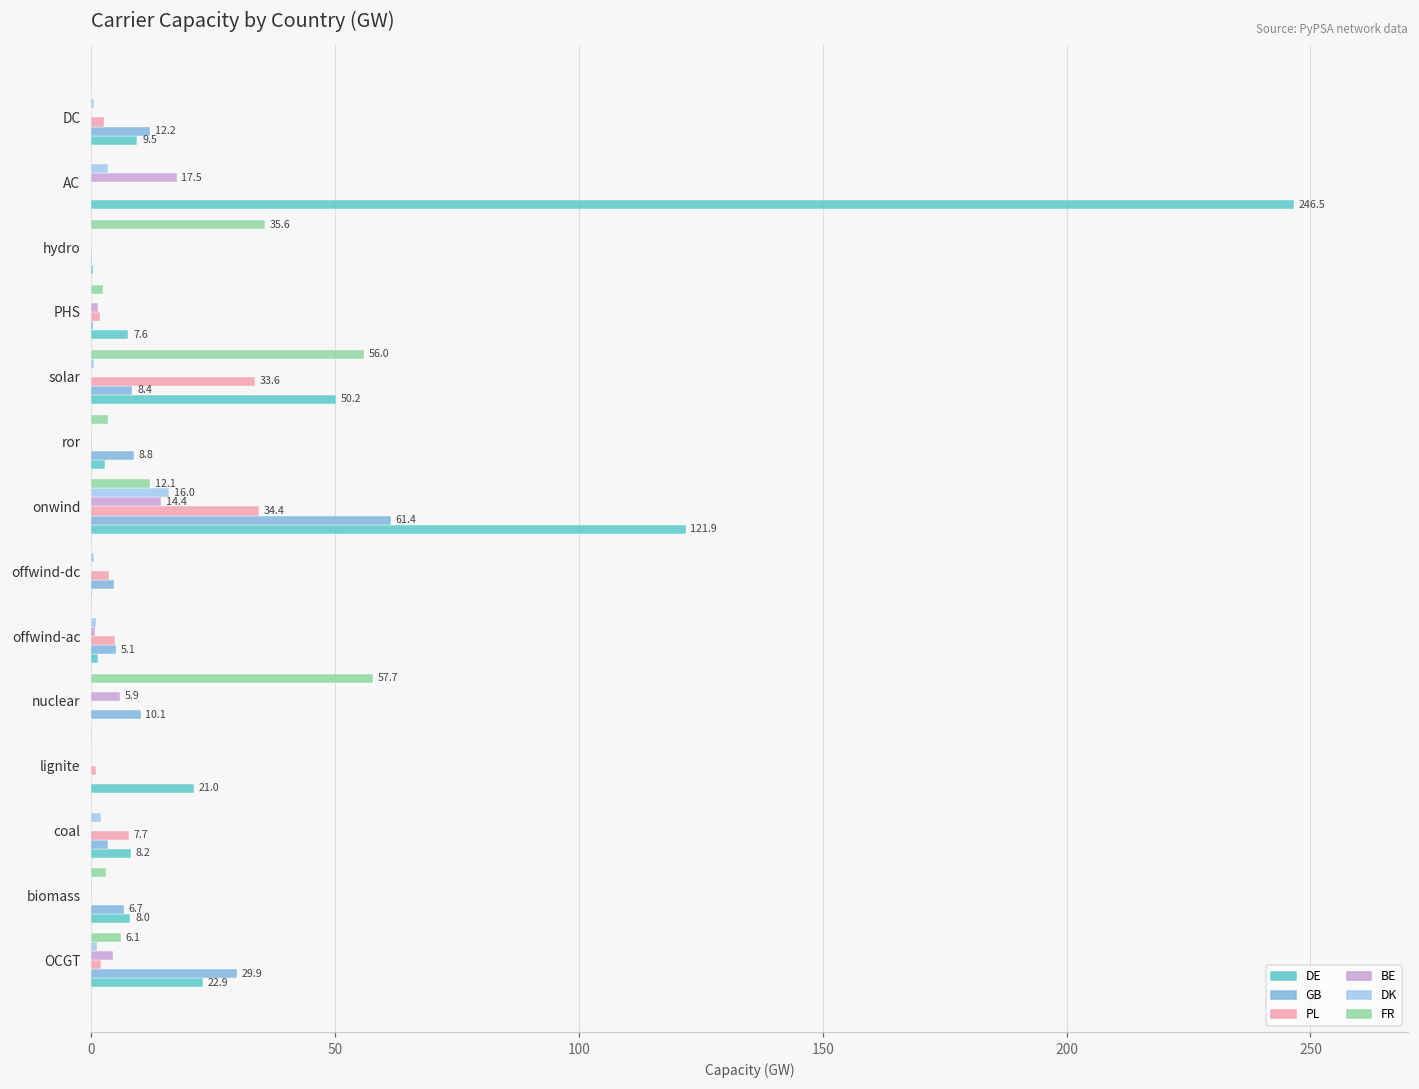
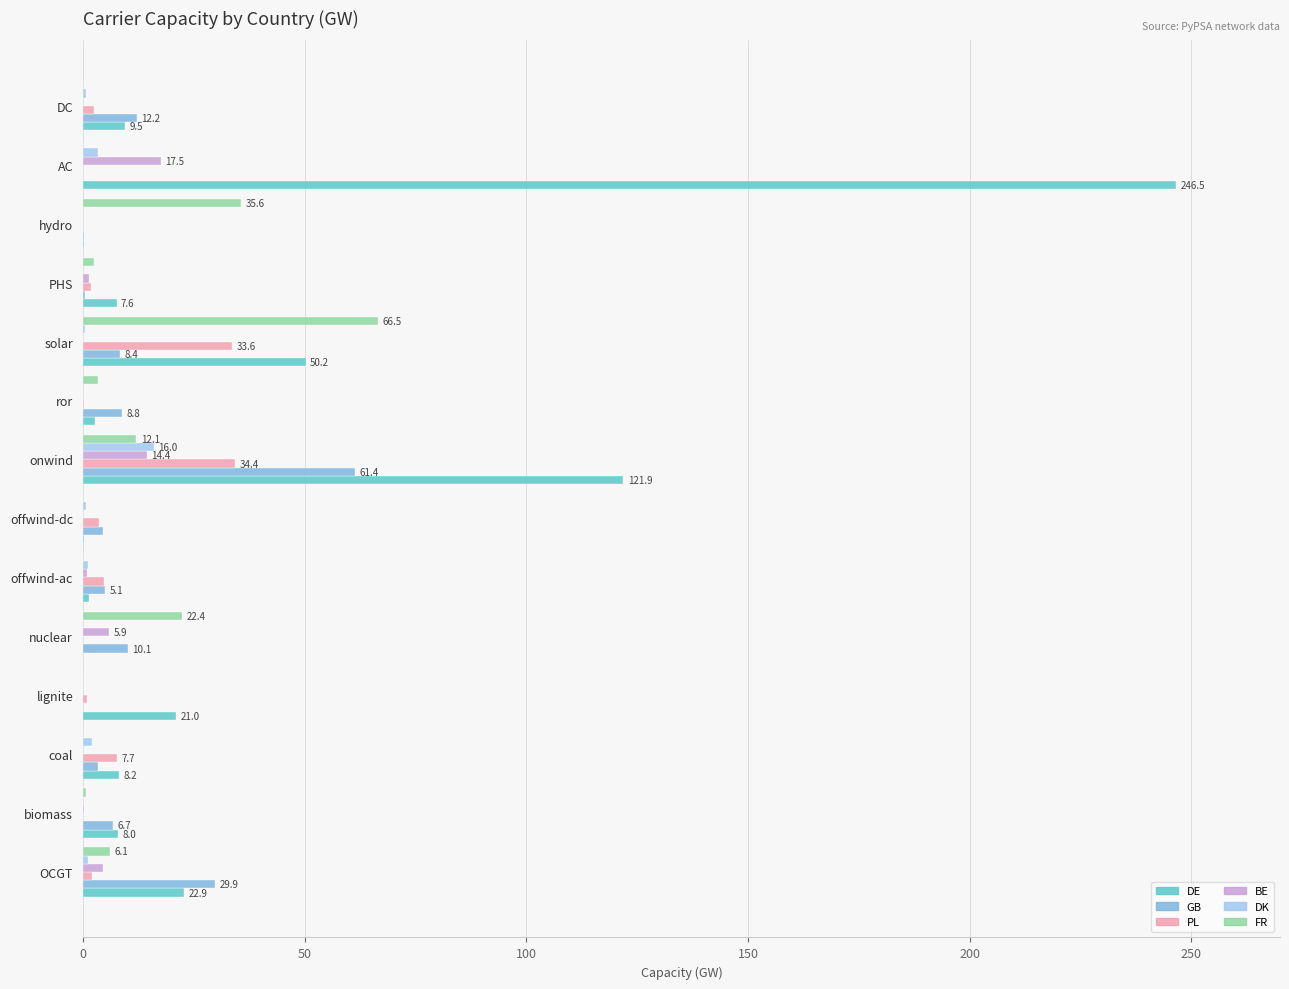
FR, solar: 56.0 -> 66.5
FR, nuclear: 57.7 -> 22.4
FR, biomass: 3 -> 1
